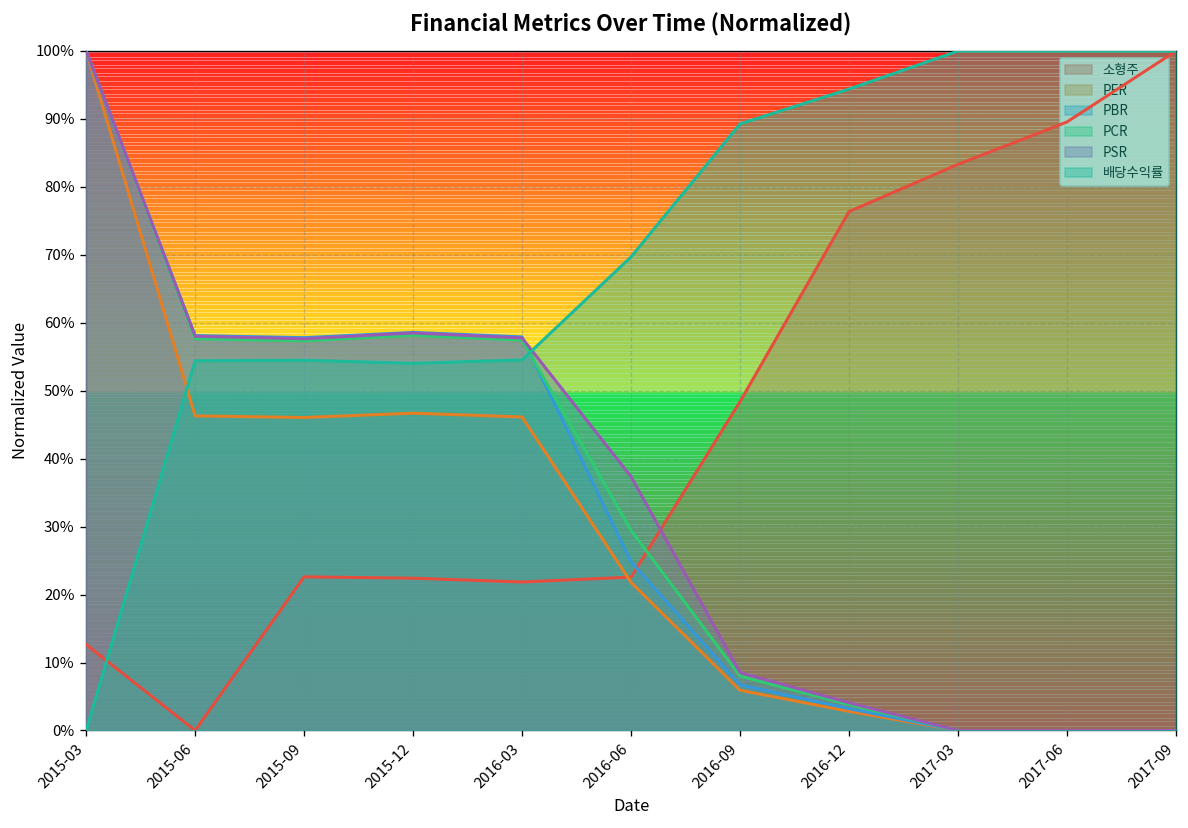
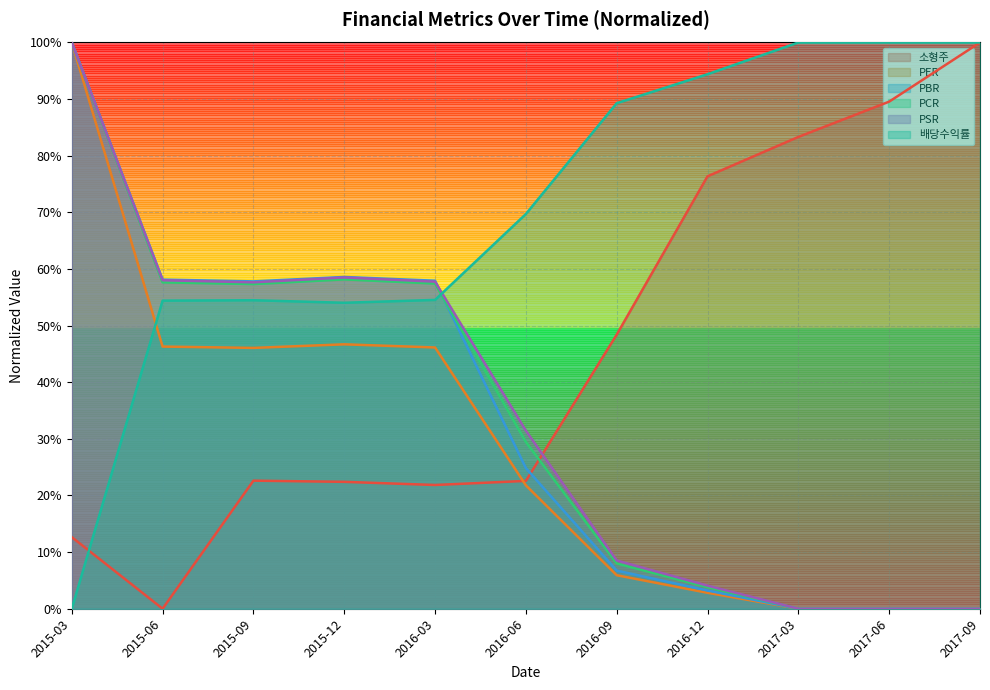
PSR, 2016-06: 37% -> 31%
